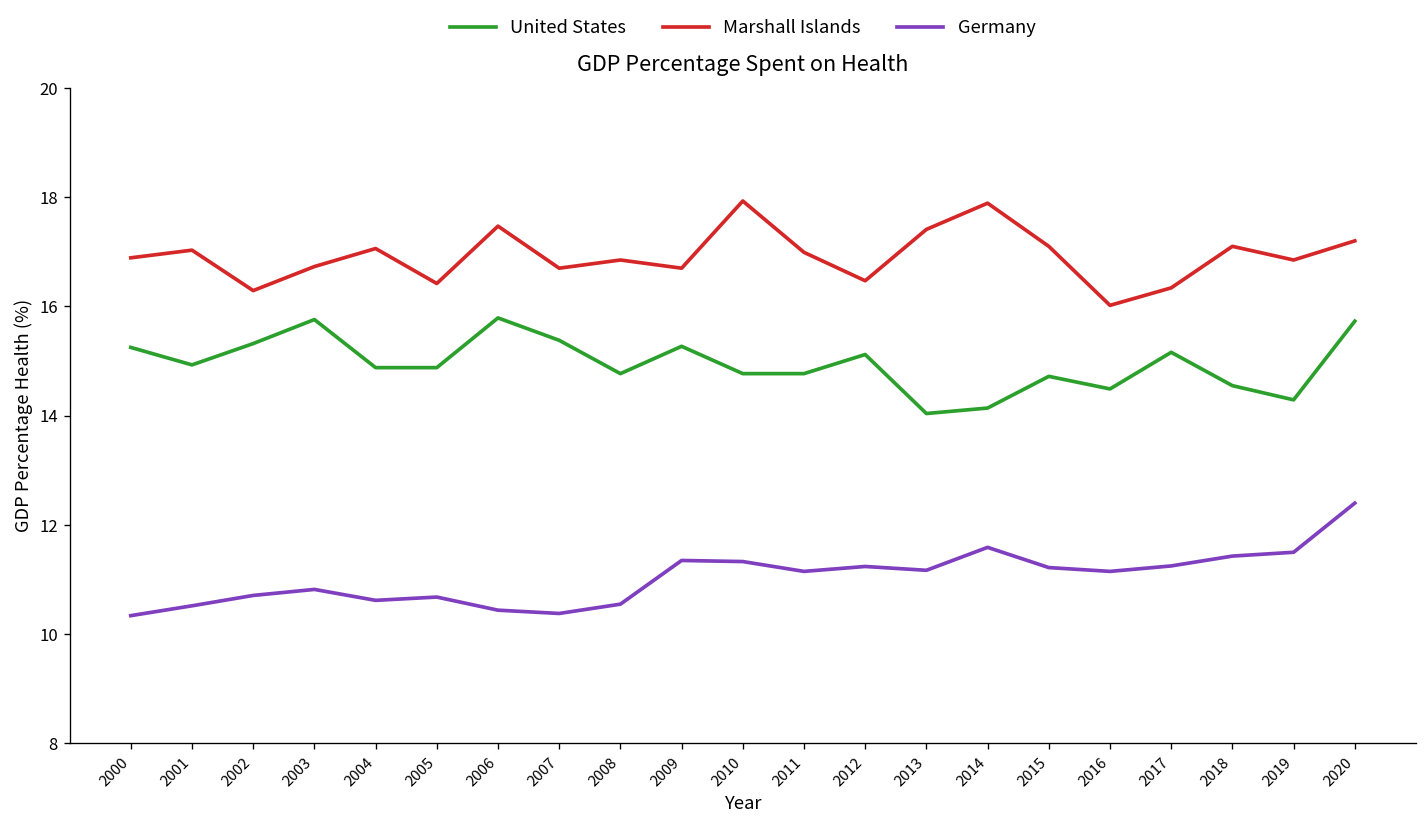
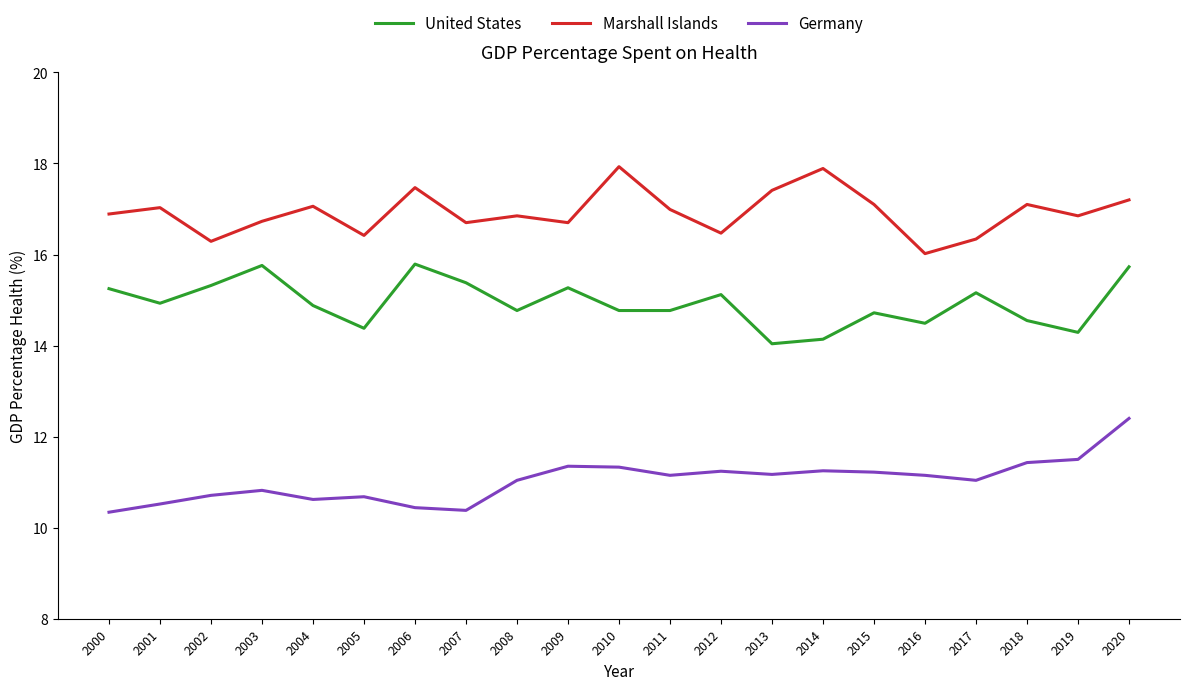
United States, 2005: 14.9 -> 14.4
Germany, 2008: 10.6 -> 11.0
Germany, 2014: 11.6 -> 11.3
Germany, 2017: 11.3 -> 11.0
